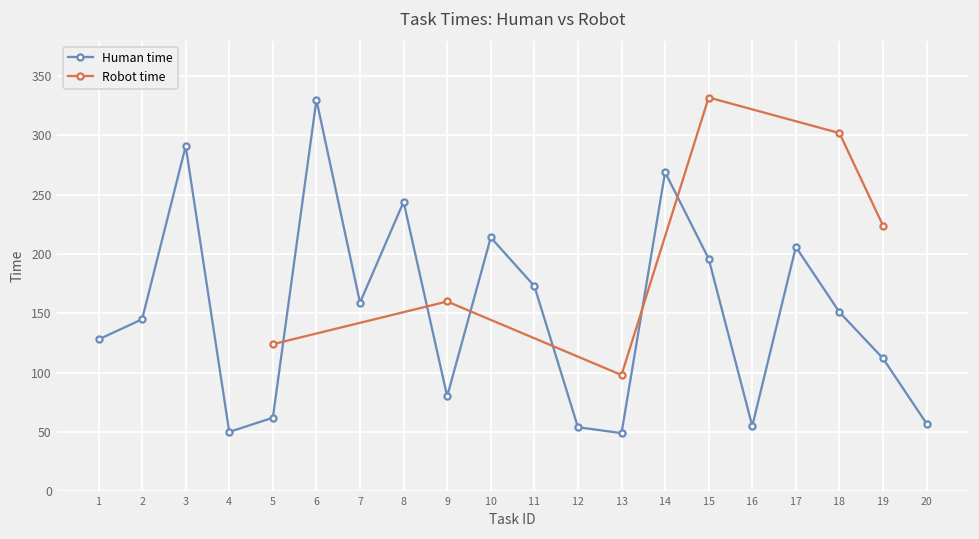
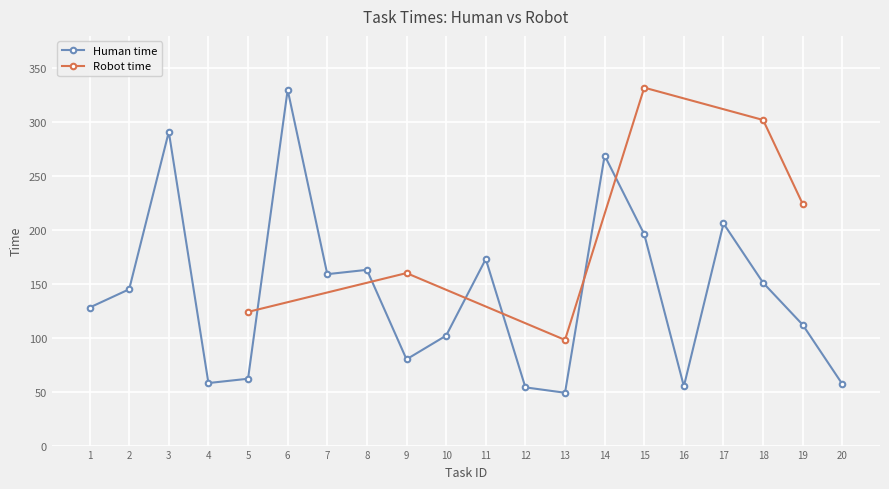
Human time, 4: 50 -> 58
Human time, 8: 244 -> 163
Human time, 10: 214 -> 102
